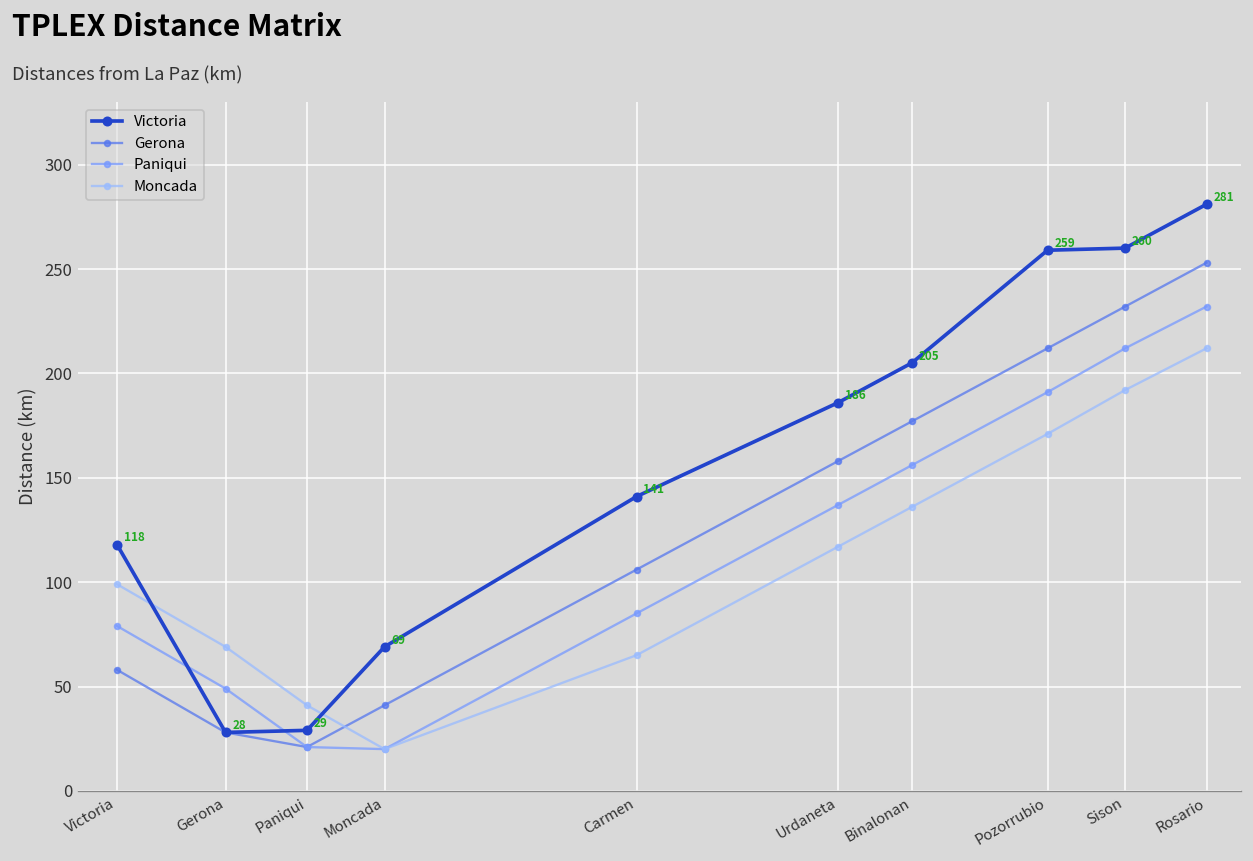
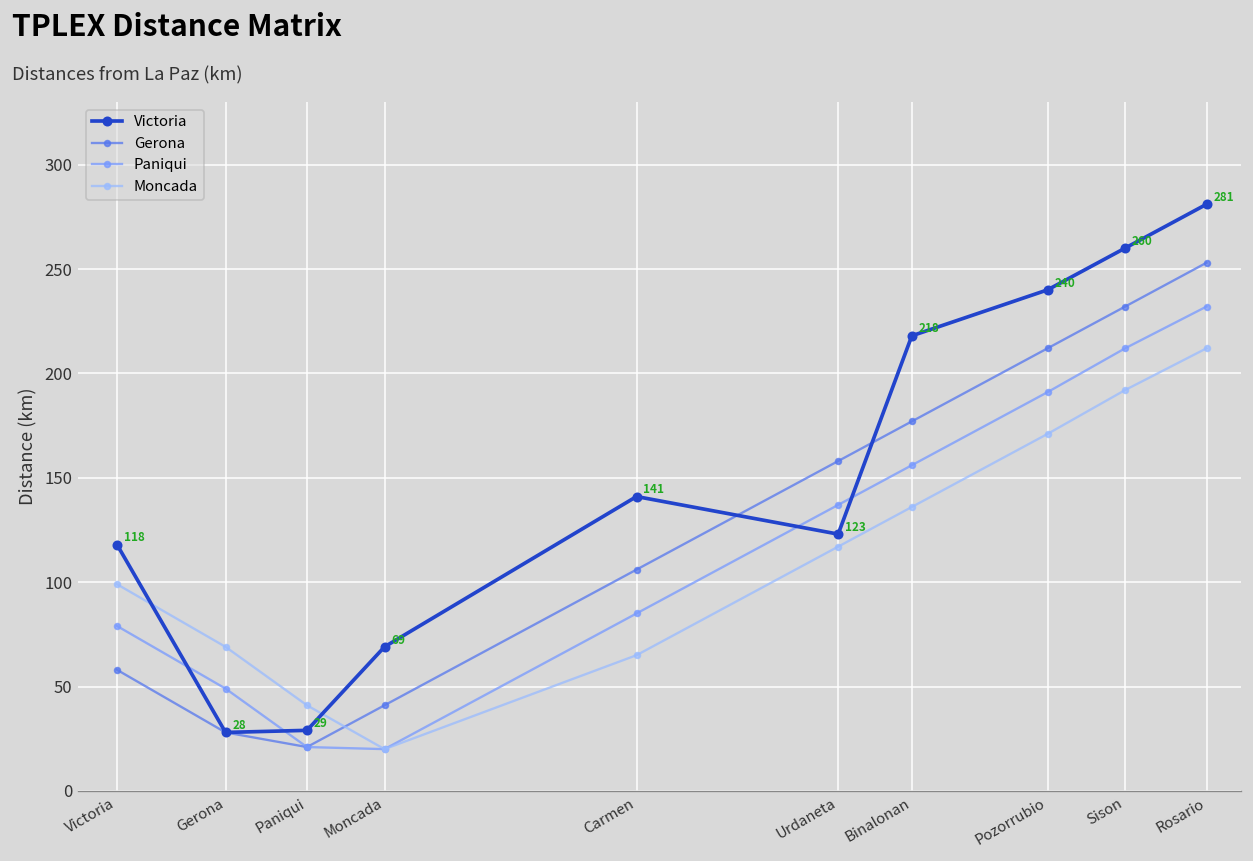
Victoria, Urdaneta: 186 -> 123
Victoria, Binalonan: 205 -> 218
Victoria, Pozorrubio: 259 -> 240
